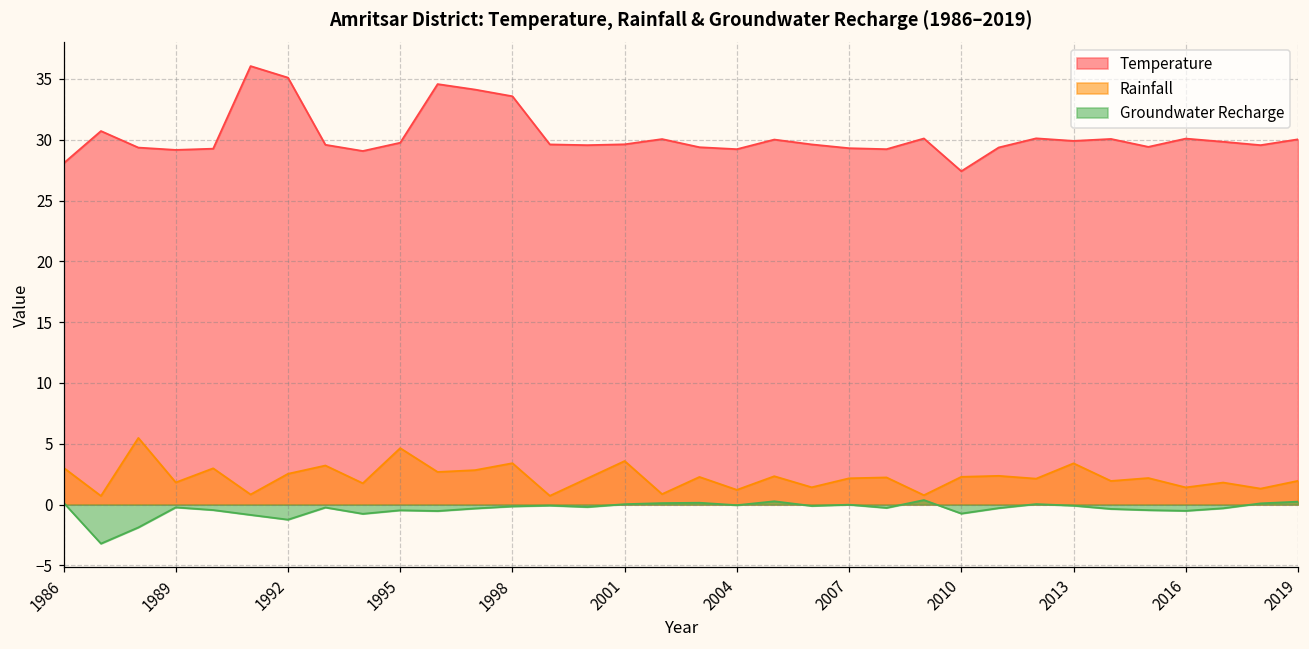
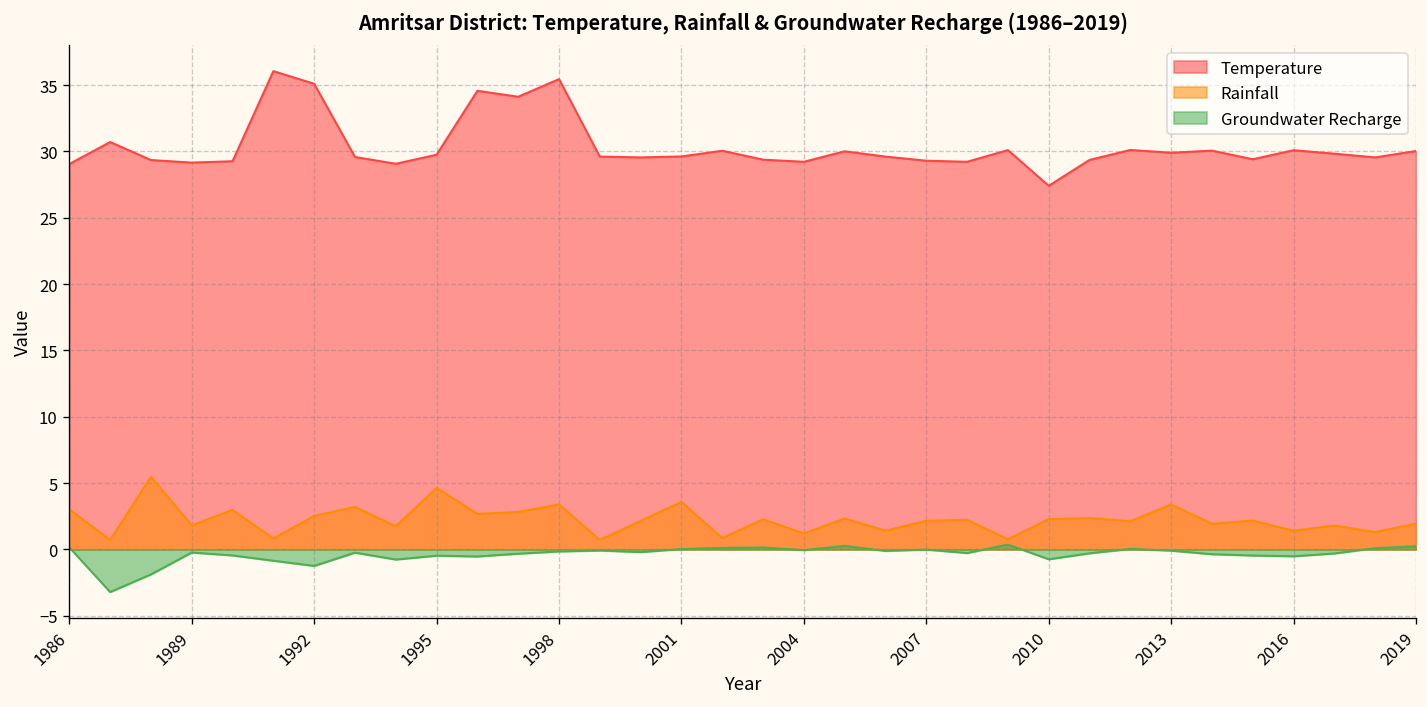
Temperature, 1986: 28.1 -> 29.1
Temperature, 1998: 33.6 -> 35.5
